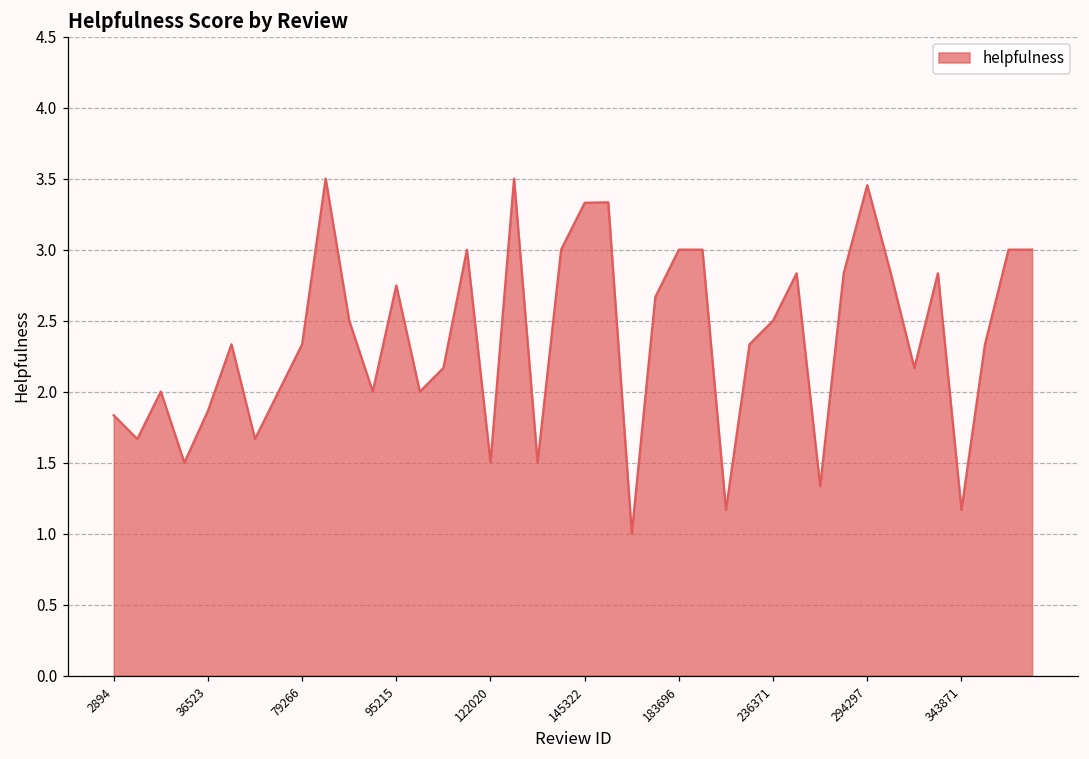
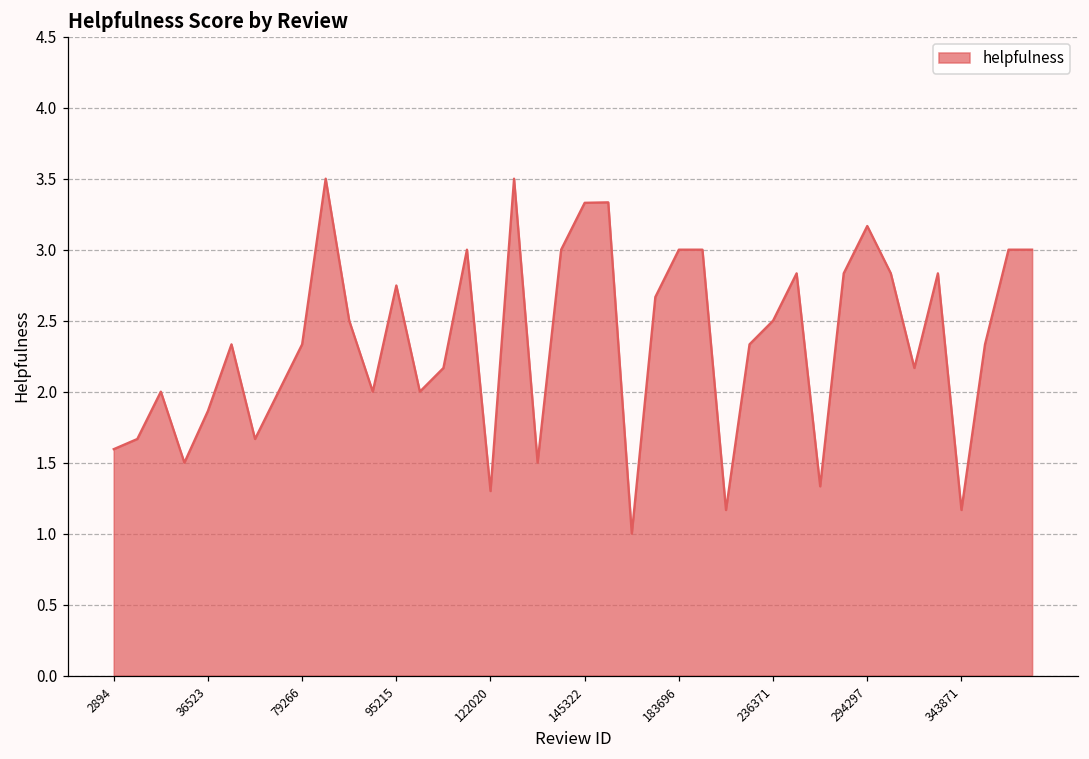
2894: 1.83 -> 1.60
122020: 1.5 -> 1.3
294297: 3.45 -> 3.17
